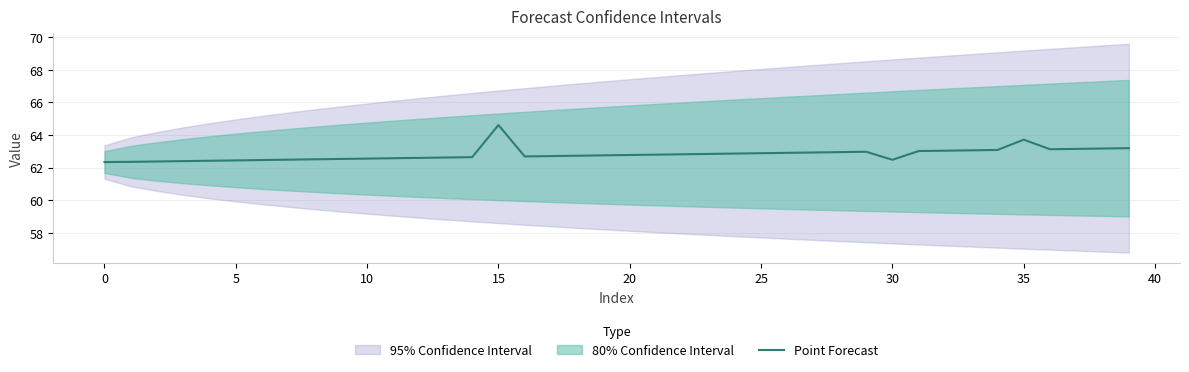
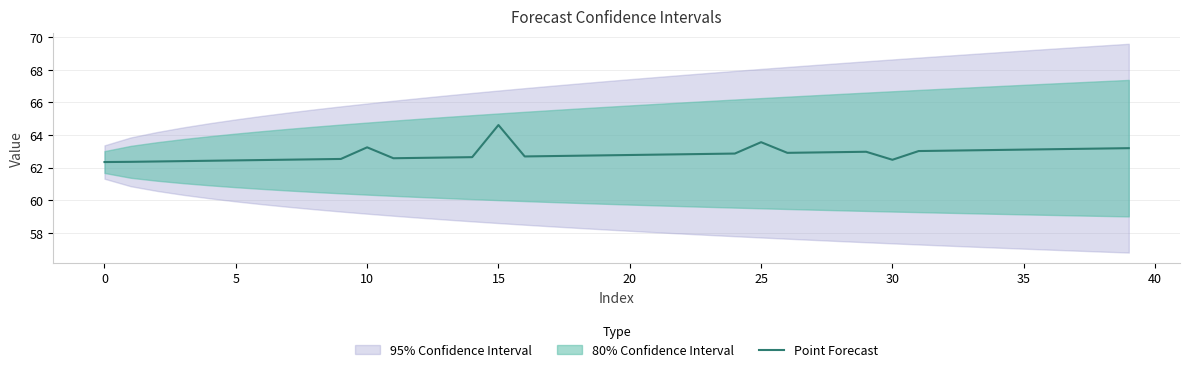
Point Forecast, 10: 62.6 -> 63.2
Point Forecast, 25: 62.9 -> 63.6
Point Forecast, 35: 63.7 -> 63.1
